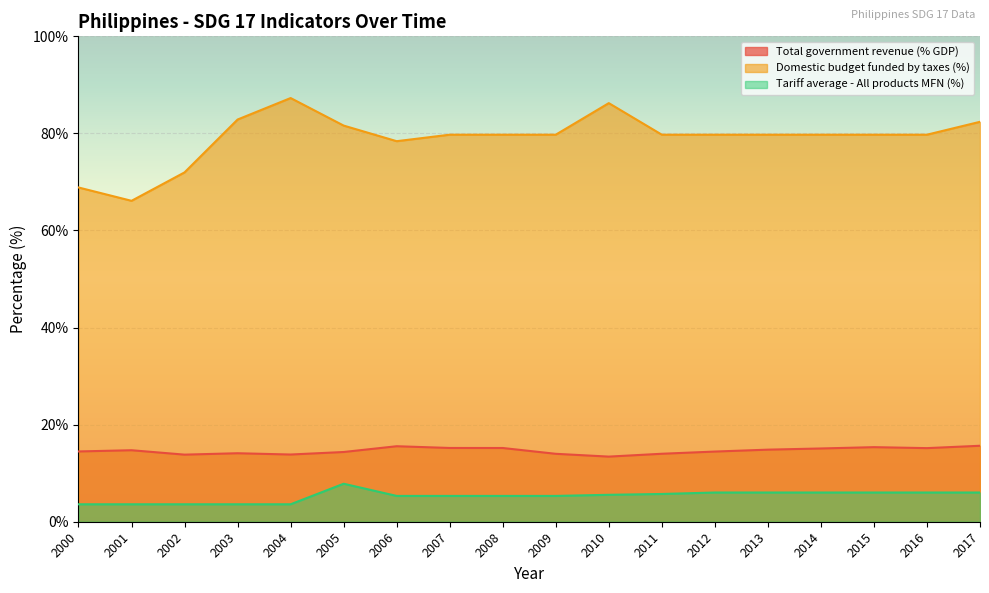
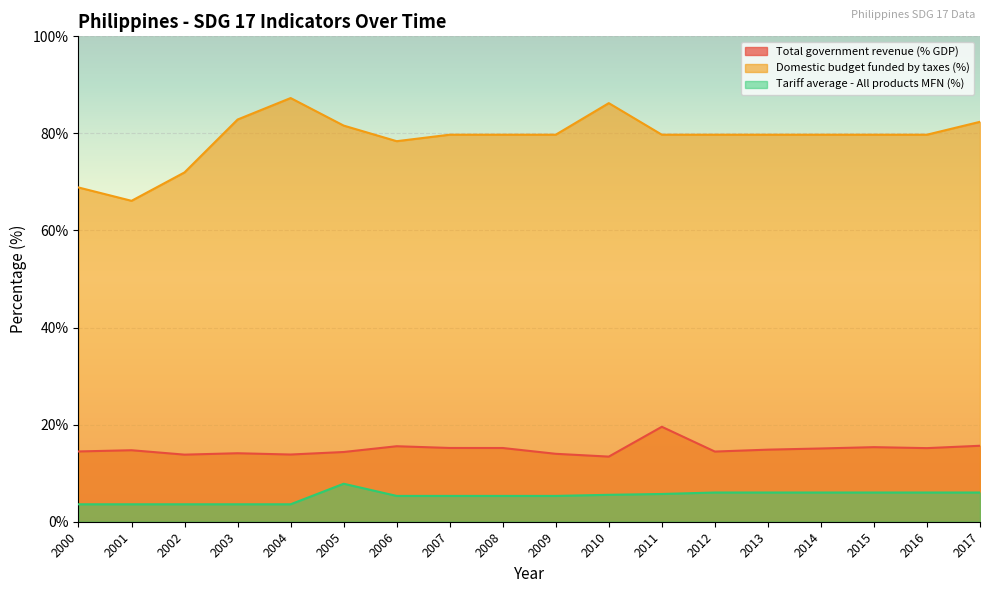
Total government revenue (% GDP), 2011: 14% -> 20%
